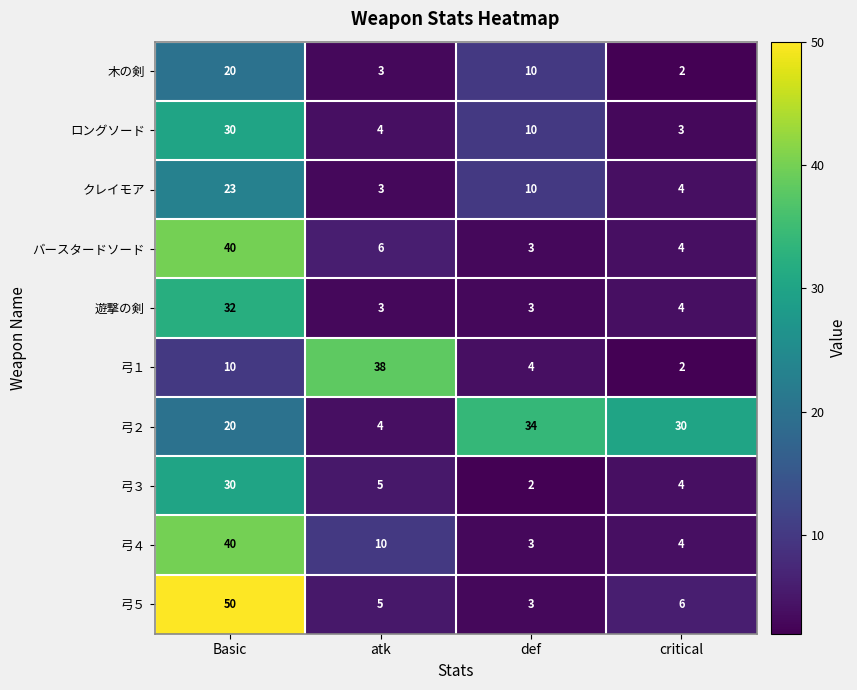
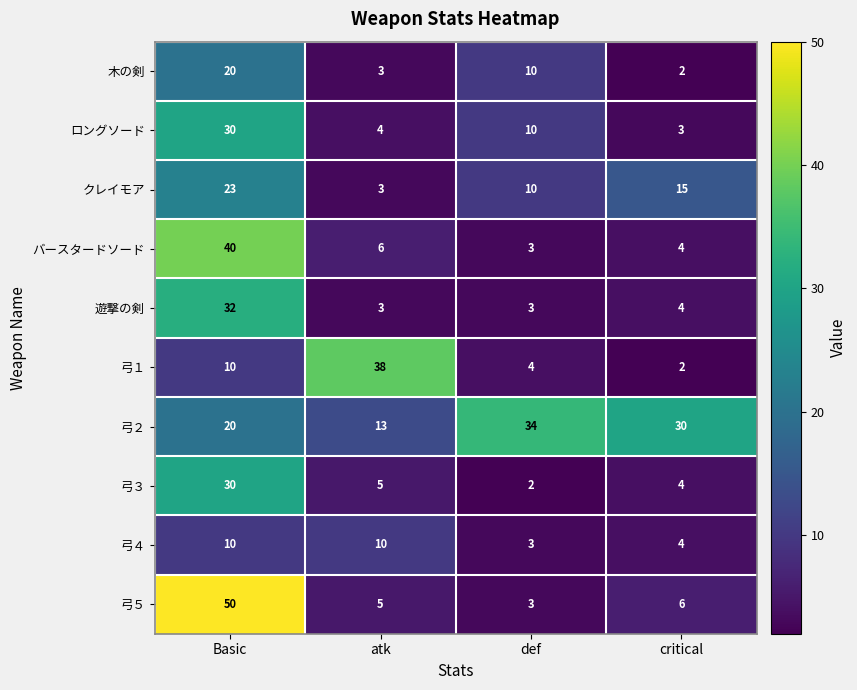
クレイモア, critical: 4 -> 15
弓２, atk: 4 -> 13
弓４, Basic: 40 -> 10
